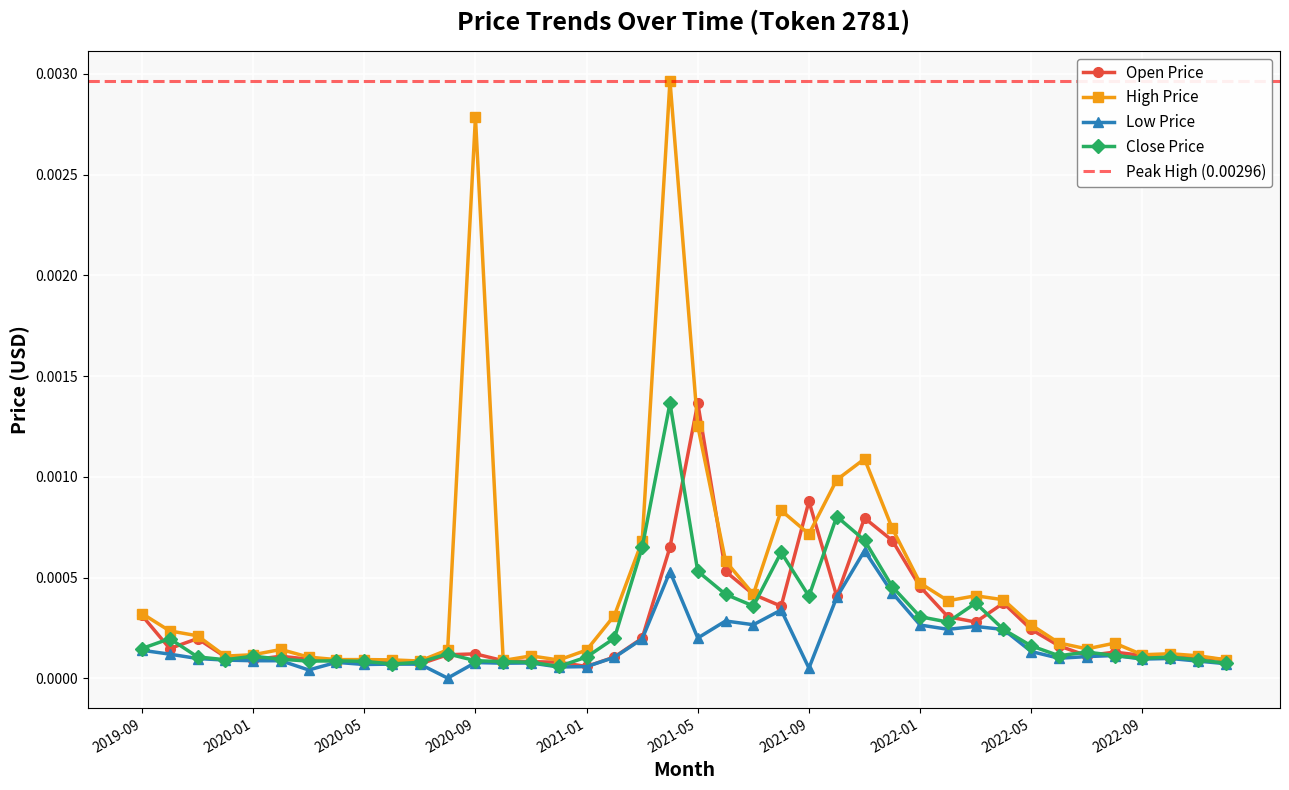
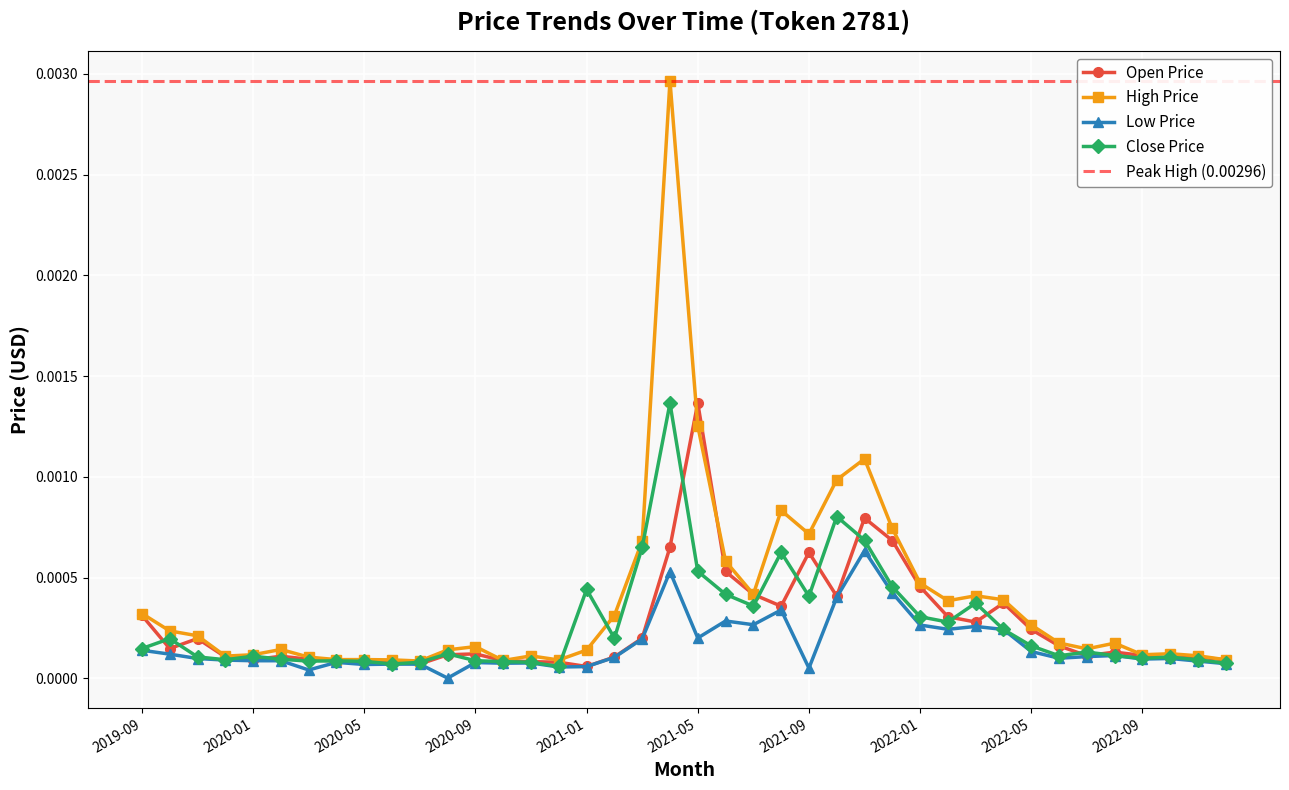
High Price, 2020-09: 0.00279 -> 0.00016
Close Price, 2021-01: 0.00011 -> 0.00044
Open Price, 2021-09: 0.00088 -> 0.00062
